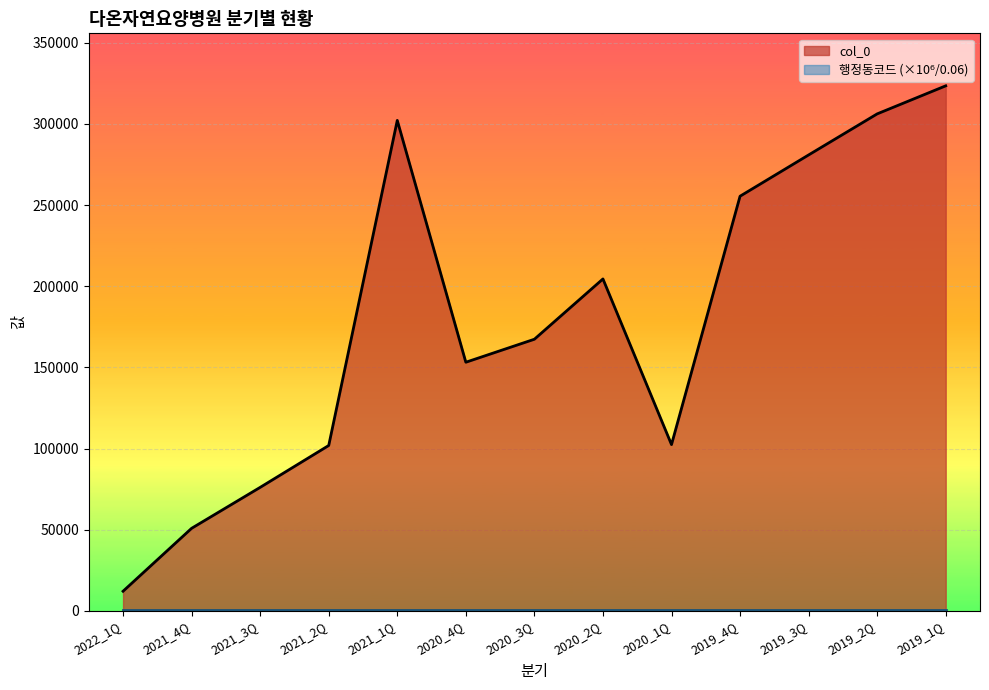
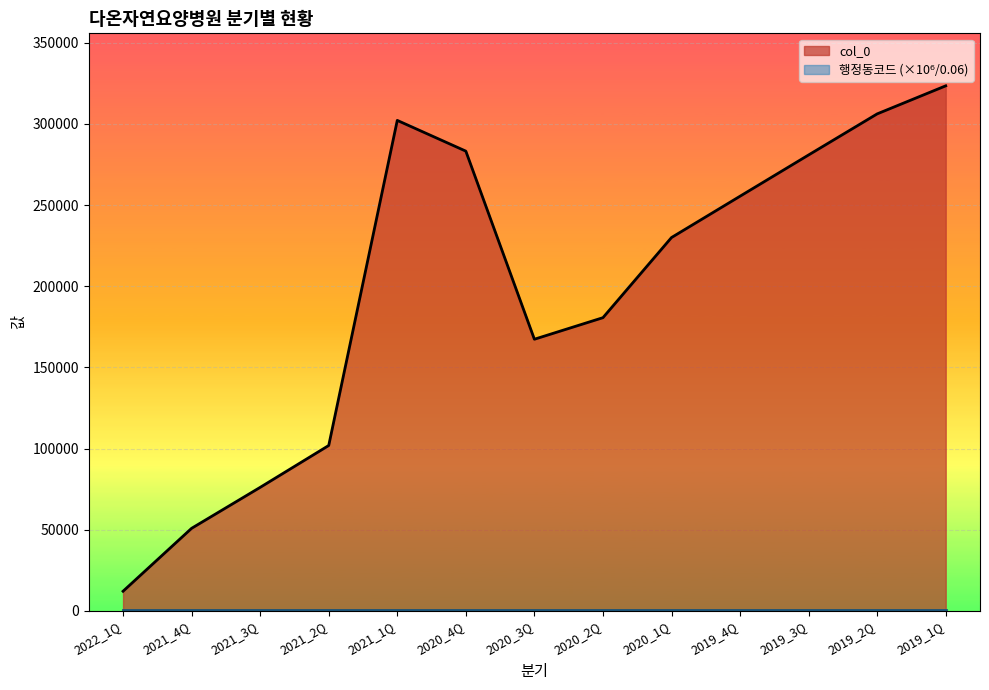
col_0, 2020_4Q: 153000 -> 283000
col_0, 2020_2Q: 204000 -> 181000
col_0, 2020_1Q: 102000 -> 230000
